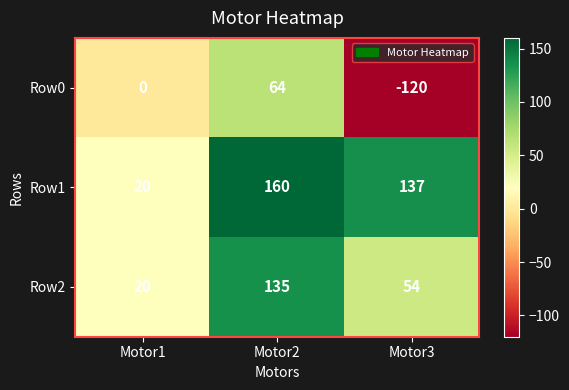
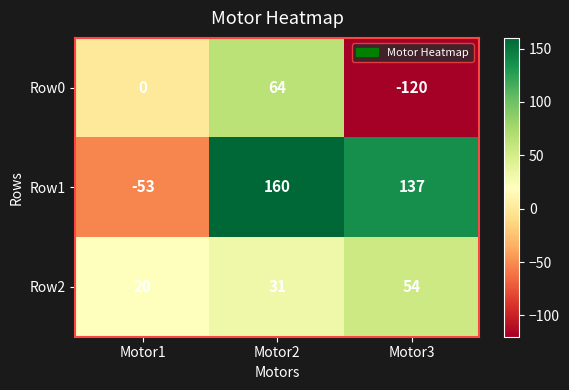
Row1, Motor1: 20 -> -53
Row2, Motor2: 135 -> 31
